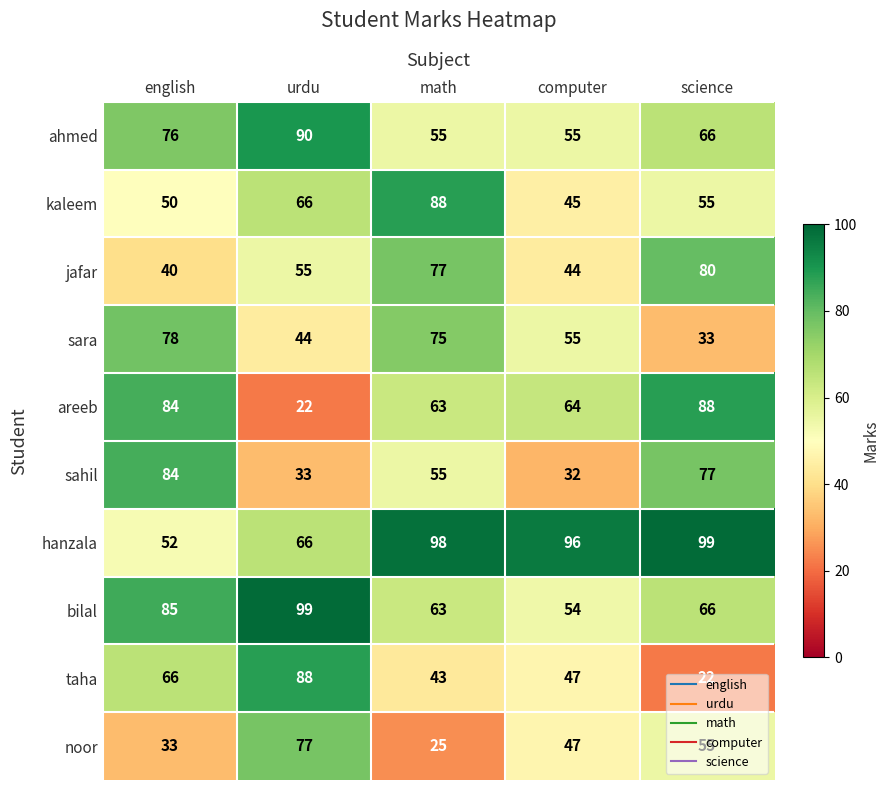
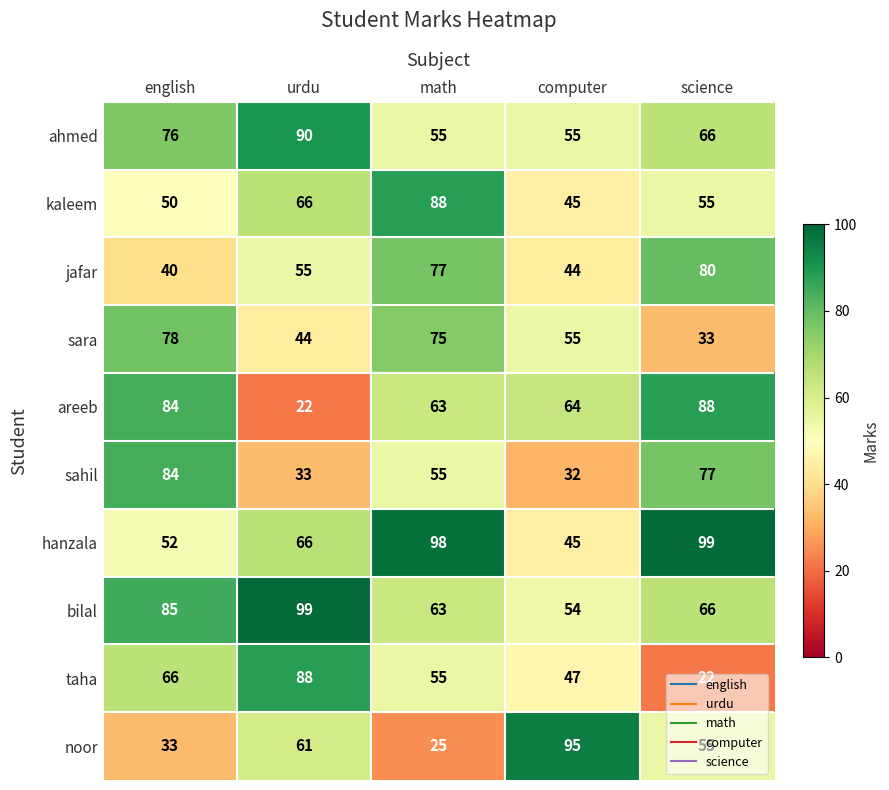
hanzala, computer: 96 -> 45
taha, math: 43 -> 55
noor, urdu: 77 -> 61
noor, computer: 47 -> 95
